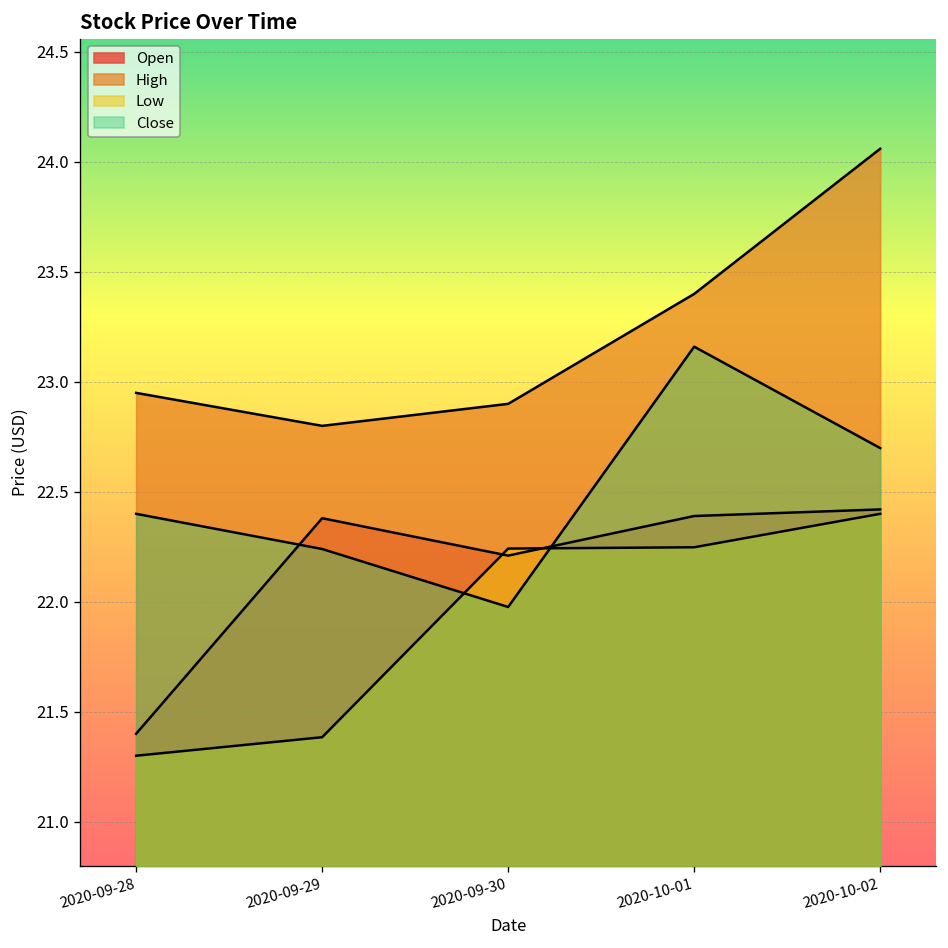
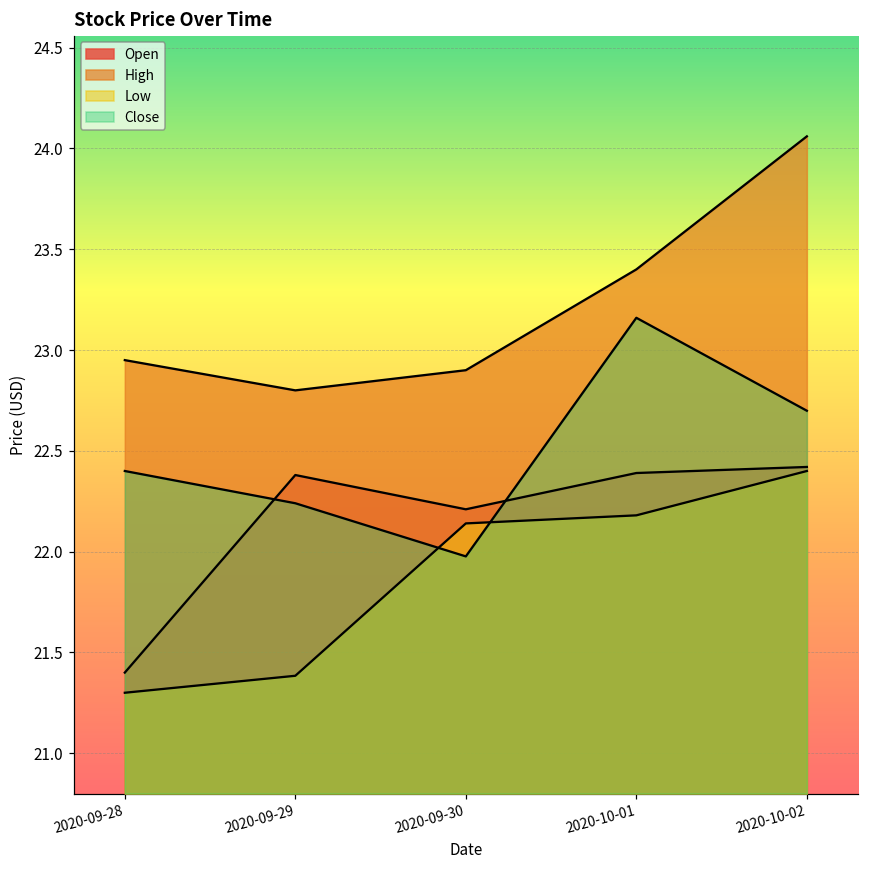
Low, 2020-09-30: 22.24 -> 22.14
Low, 2020-10-01: 22.25 -> 22.18
